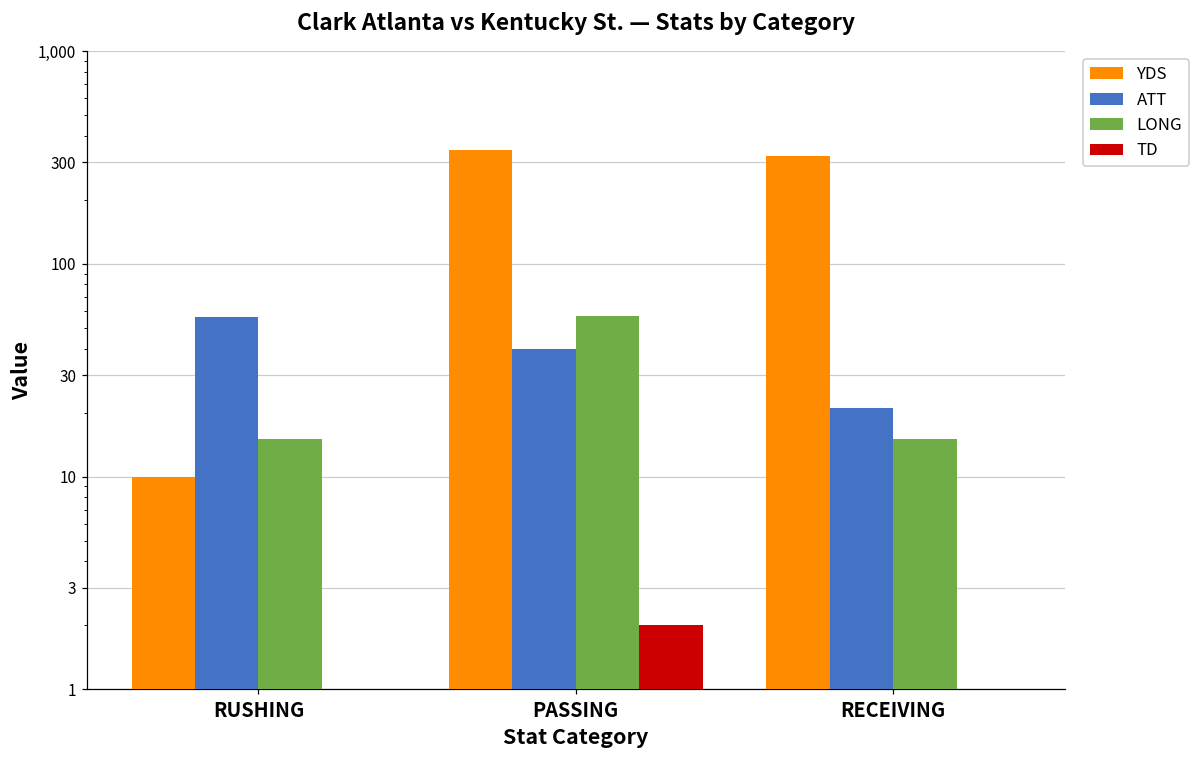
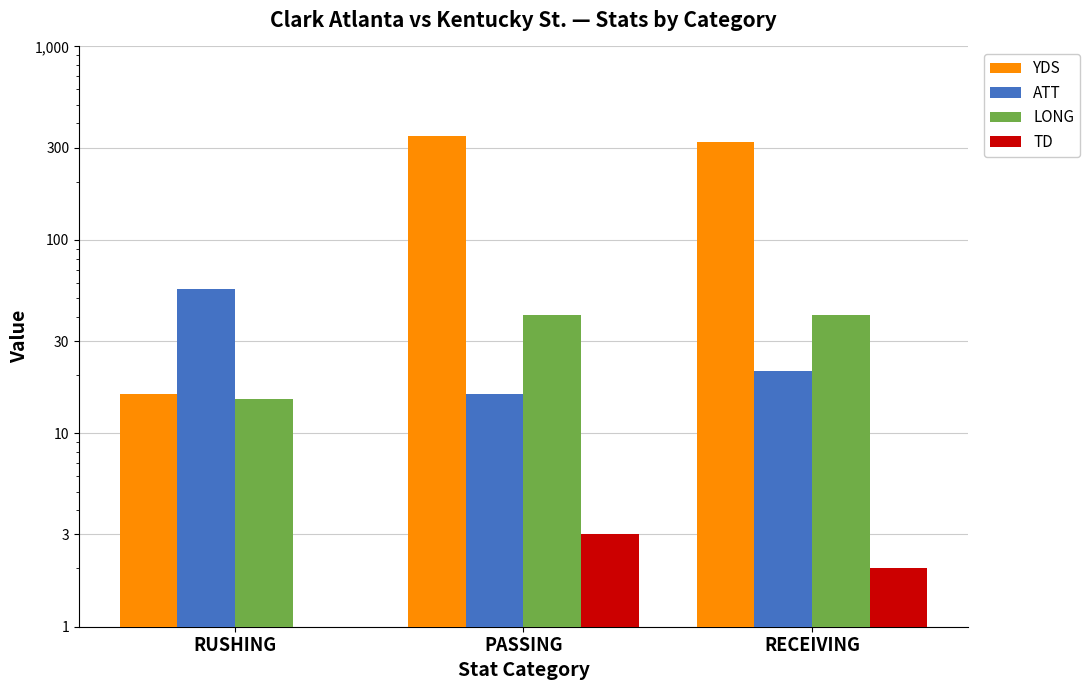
YDS, RUSHING: 10 -> 16
ATT, PASSING: 40 -> 16
LONG, PASSING: 57 -> 41
TD, PASSING: 2 -> 3
LONG, RECEIVING: 15 -> 41
TD, RECEIVING: 1 -> 2
